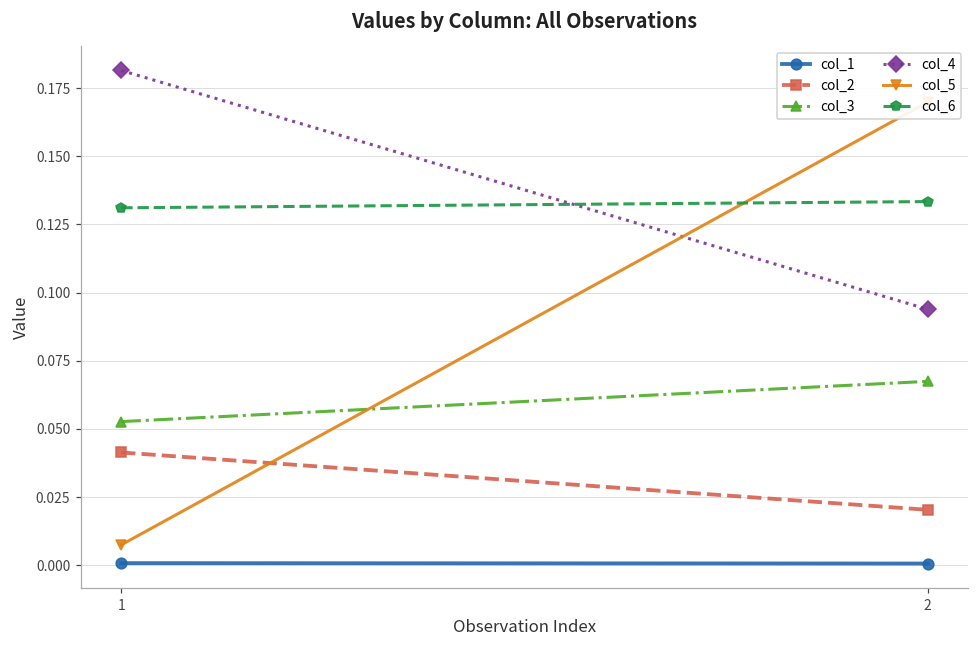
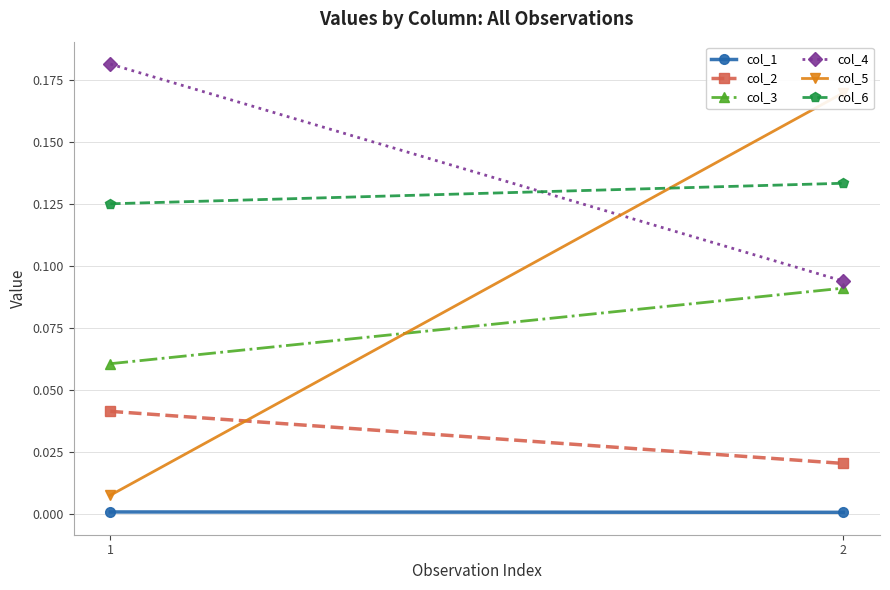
col_3, 1: 0.053 -> 0.061
col_6, 1: 0.131 -> 0.125
col_3, 2: 0.067 -> 0.091
